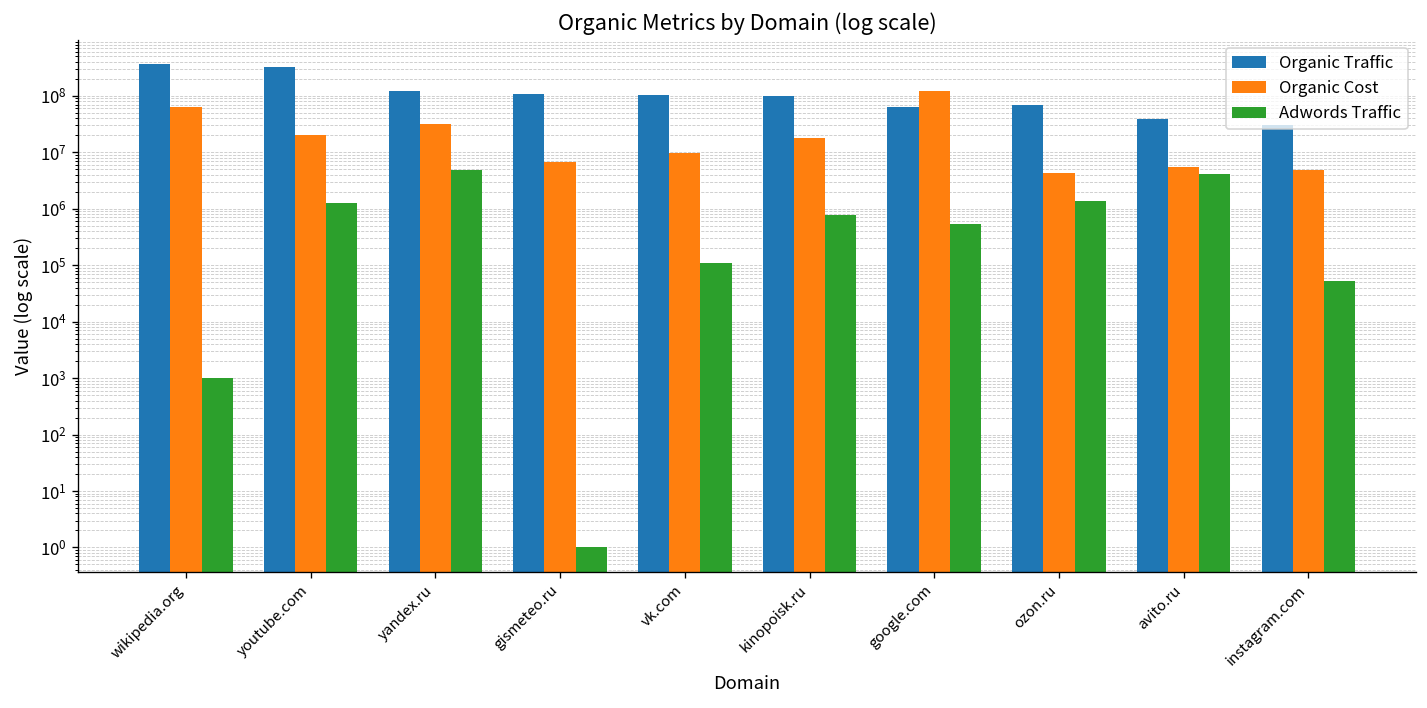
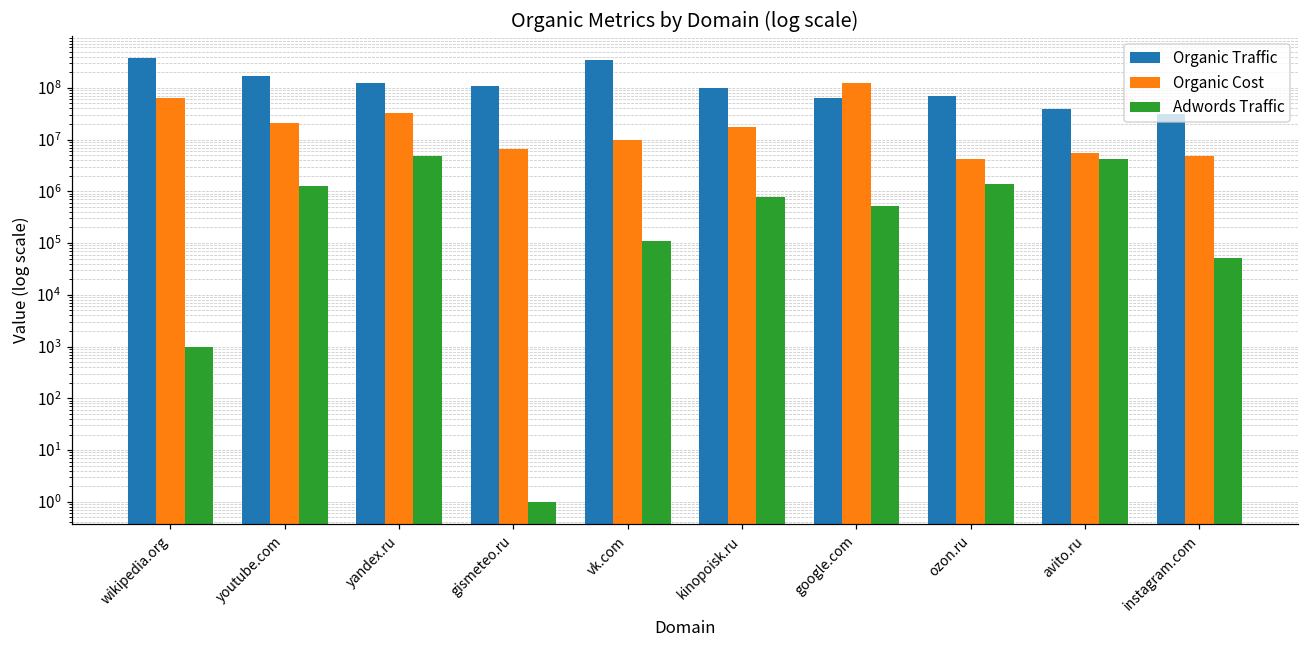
Organic Traffic, youtube.com: 300000000 -> 170000000
Organic Traffic, vk.com: 100000000 -> 300000000
